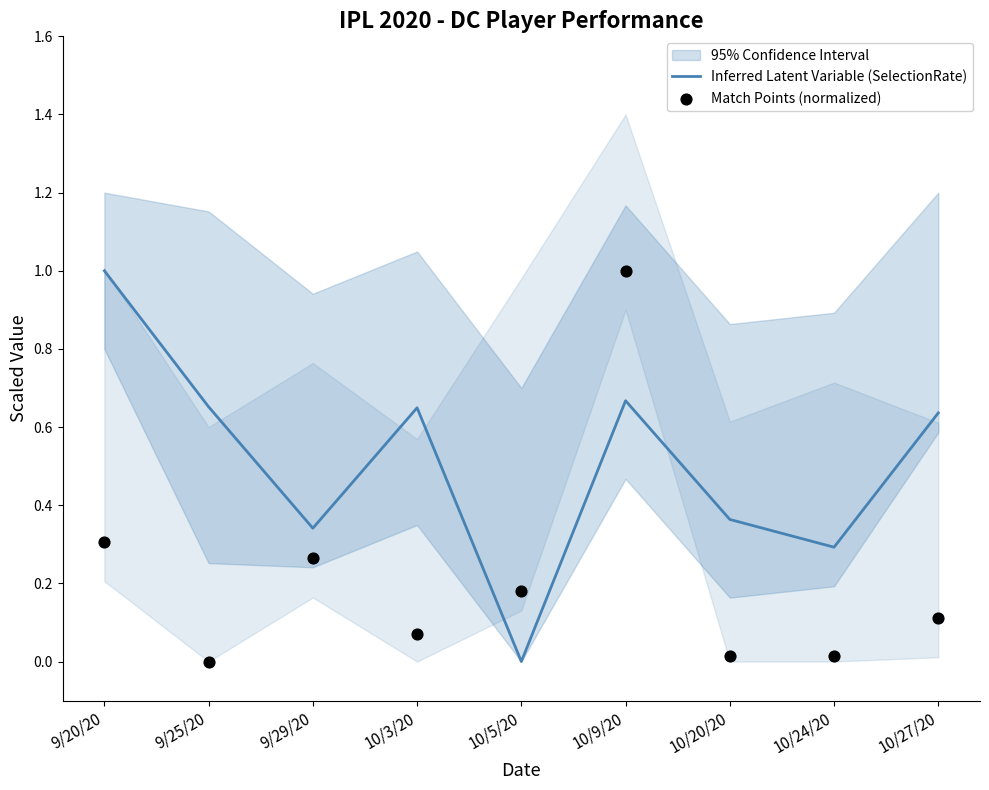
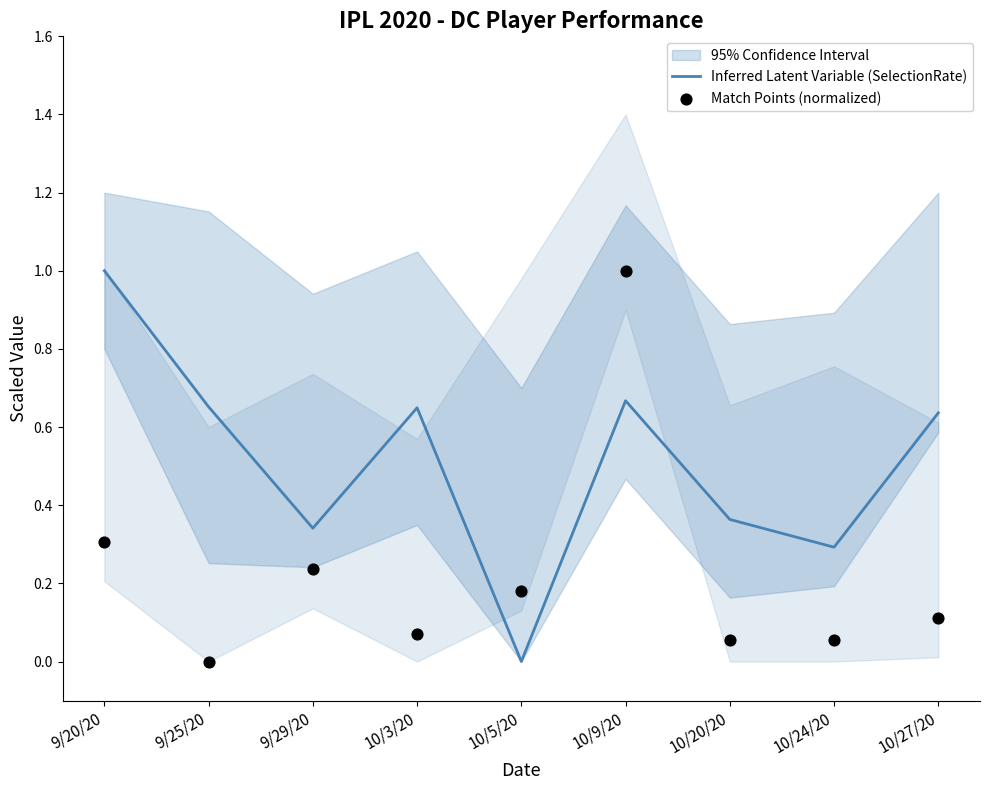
Match Points (normalized), 9/29/20: 0.26 -> 0.24
Match Points (normalized), 10/20/20: 0.01 -> 0.06
Match Points (normalized), 10/24/20: 0.01 -> 0.06
